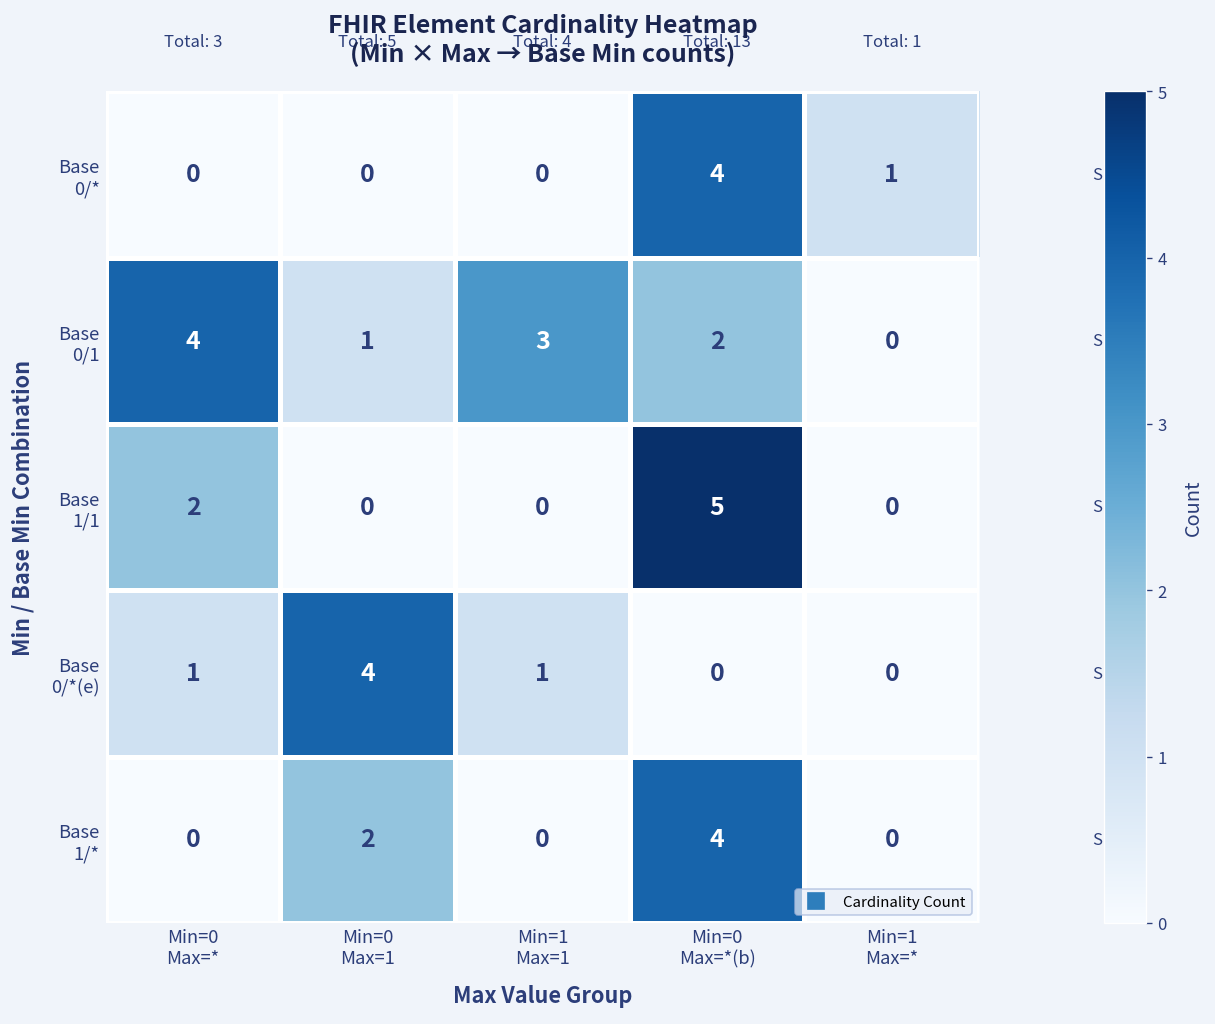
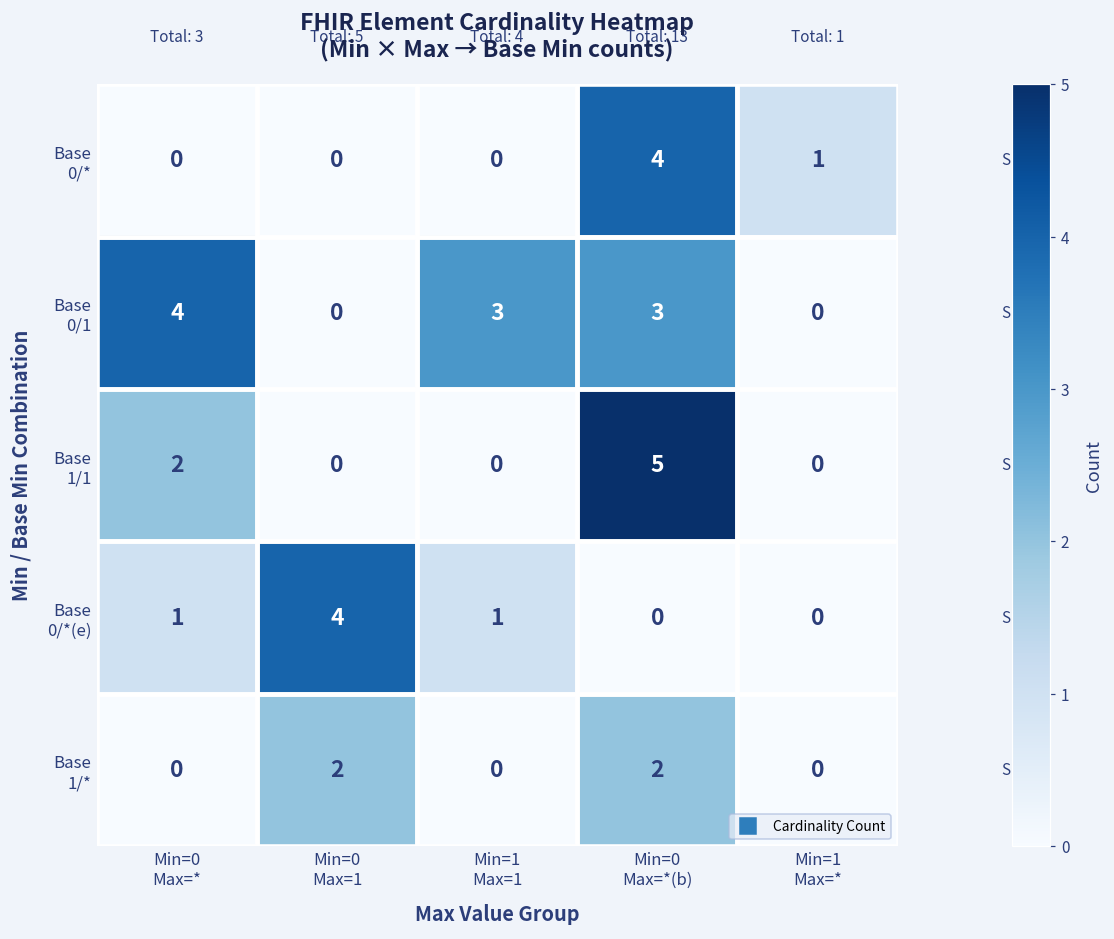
Base 0/1, Min=0 Max=1: 1 -> 0
Base 0/1, Min=0 Max=*(b): 2 -> 3
Base 1/*, Min=0 Max=*(b): 4 -> 2
